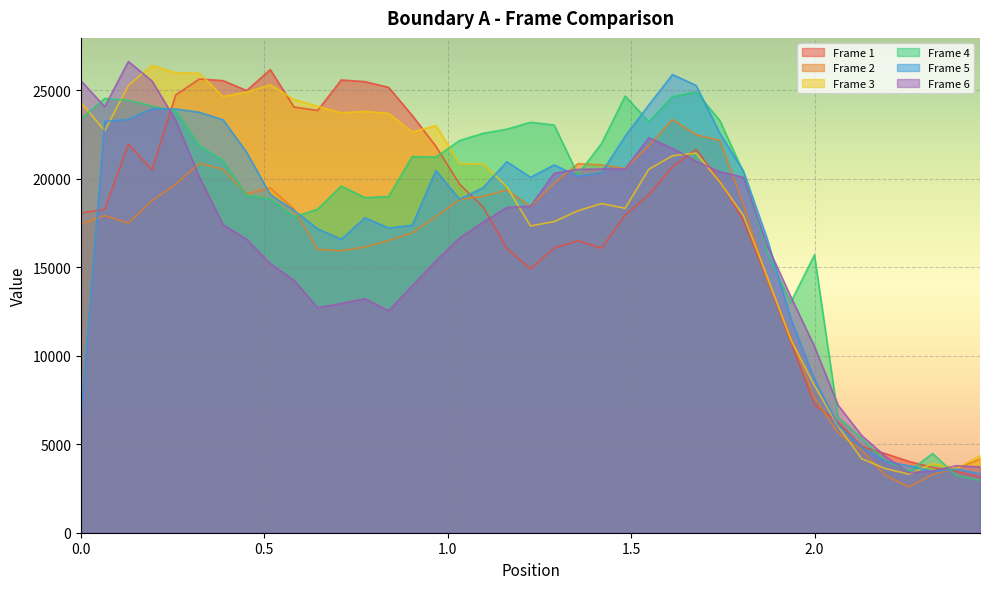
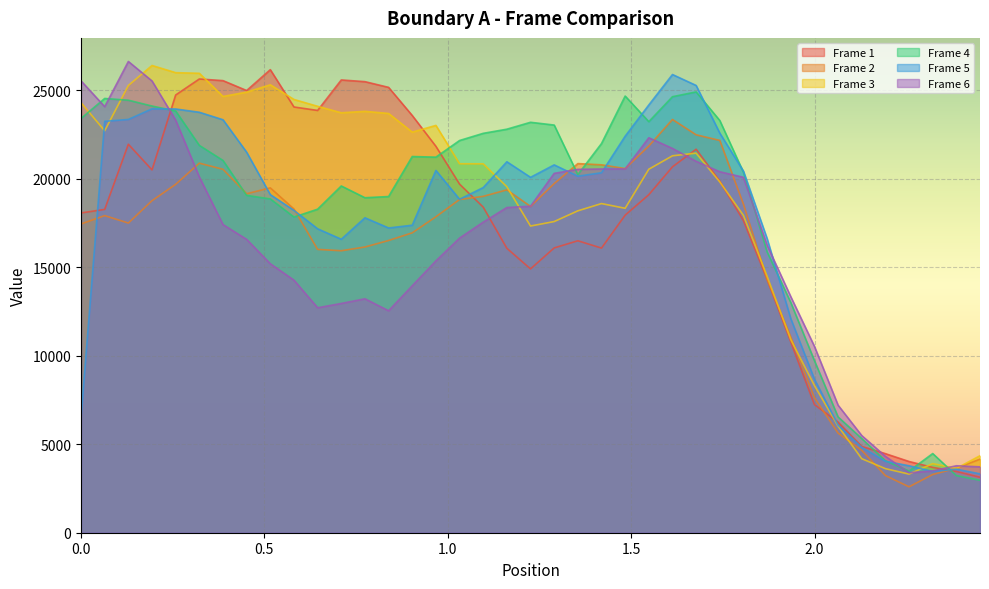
Frame 4, 2.0: 15700 -> 9700
